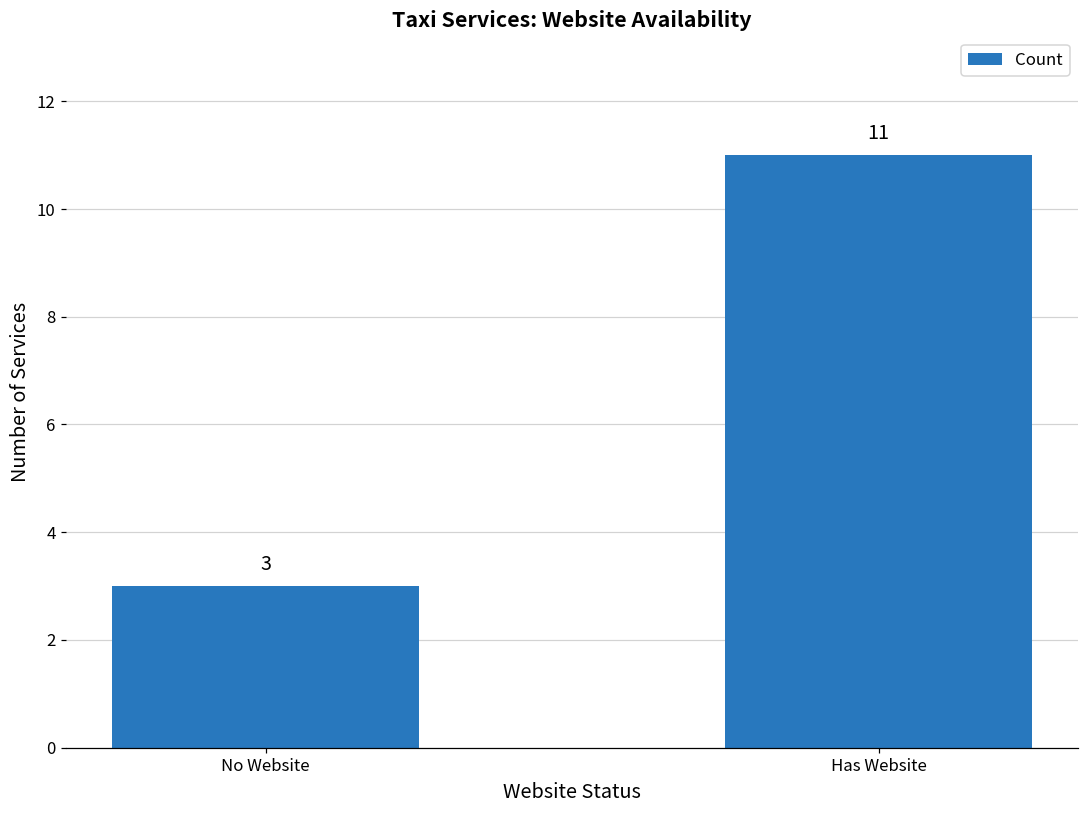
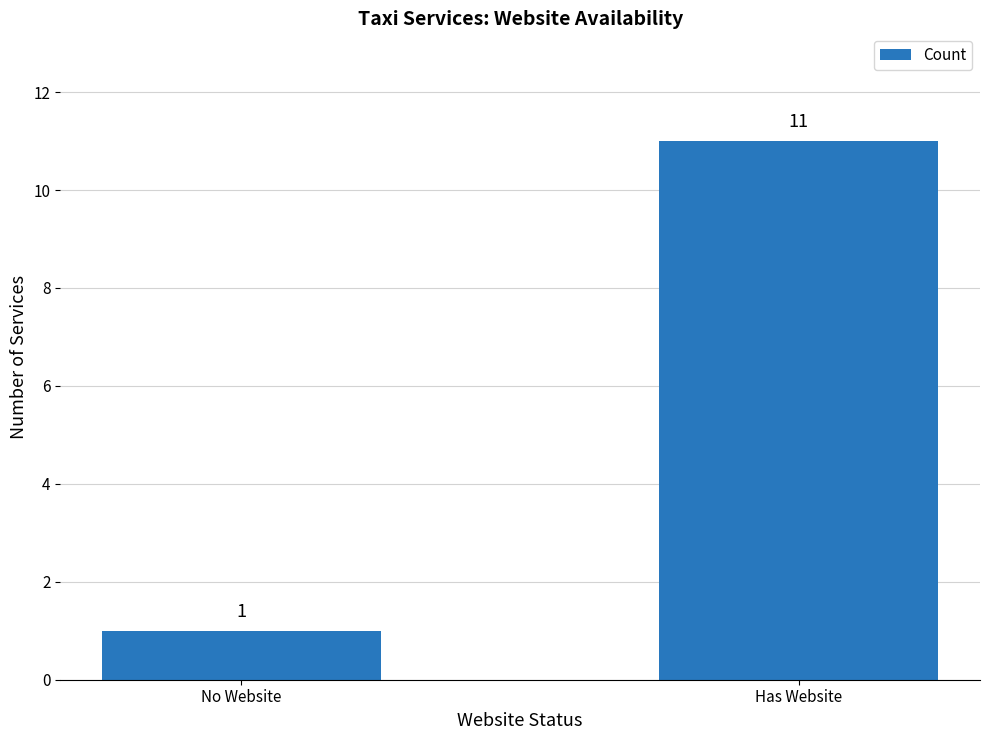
No Website: 3 -> 1
